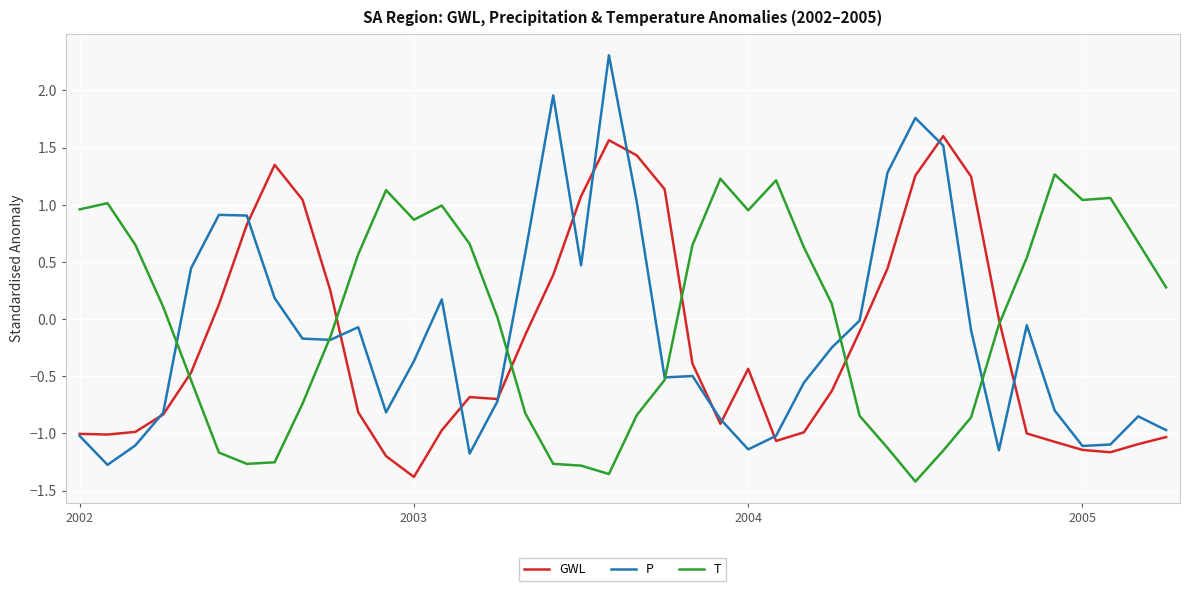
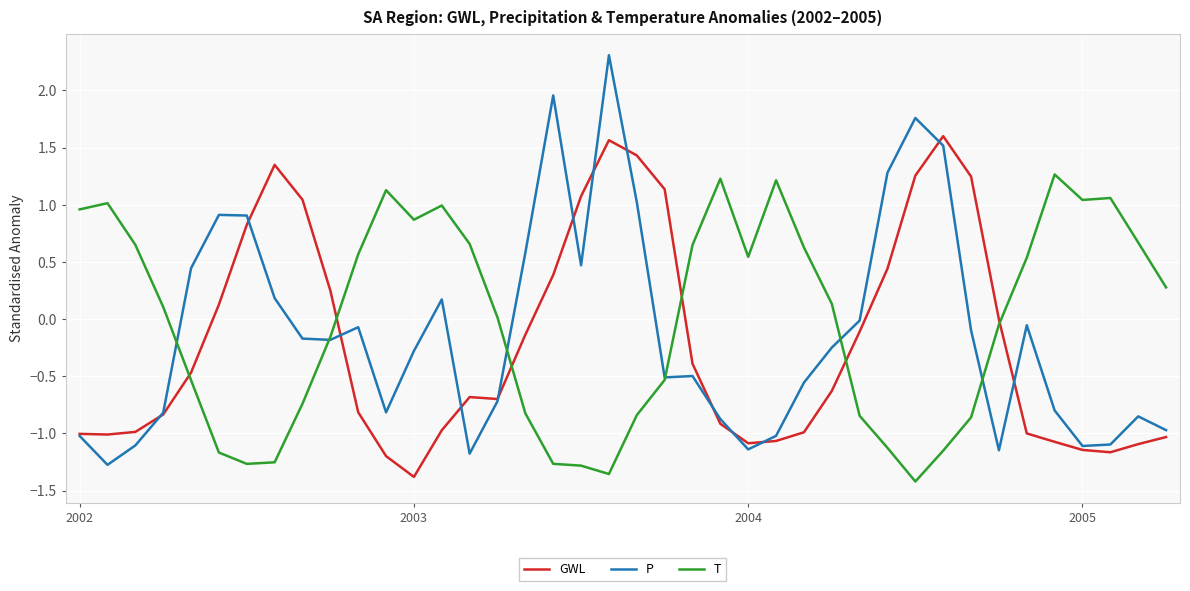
P, 2003: -0.37 -> -0.28
GWL, 2004: -0.43 -> -1.09
T, 2004: 0.95 -> 0.54
